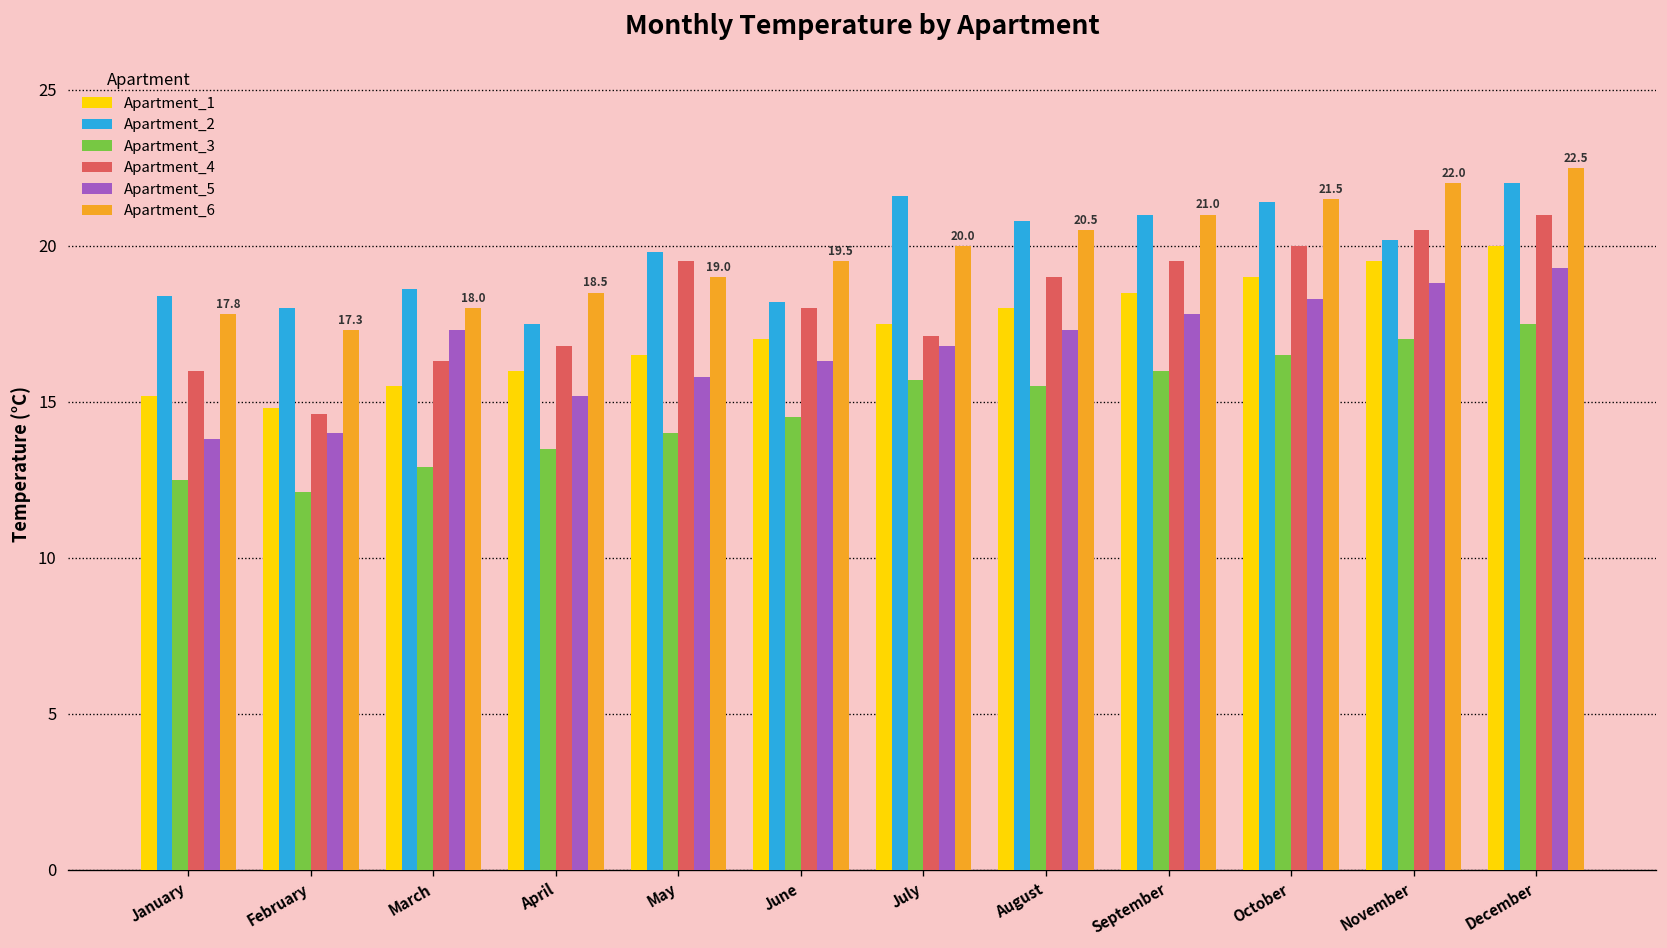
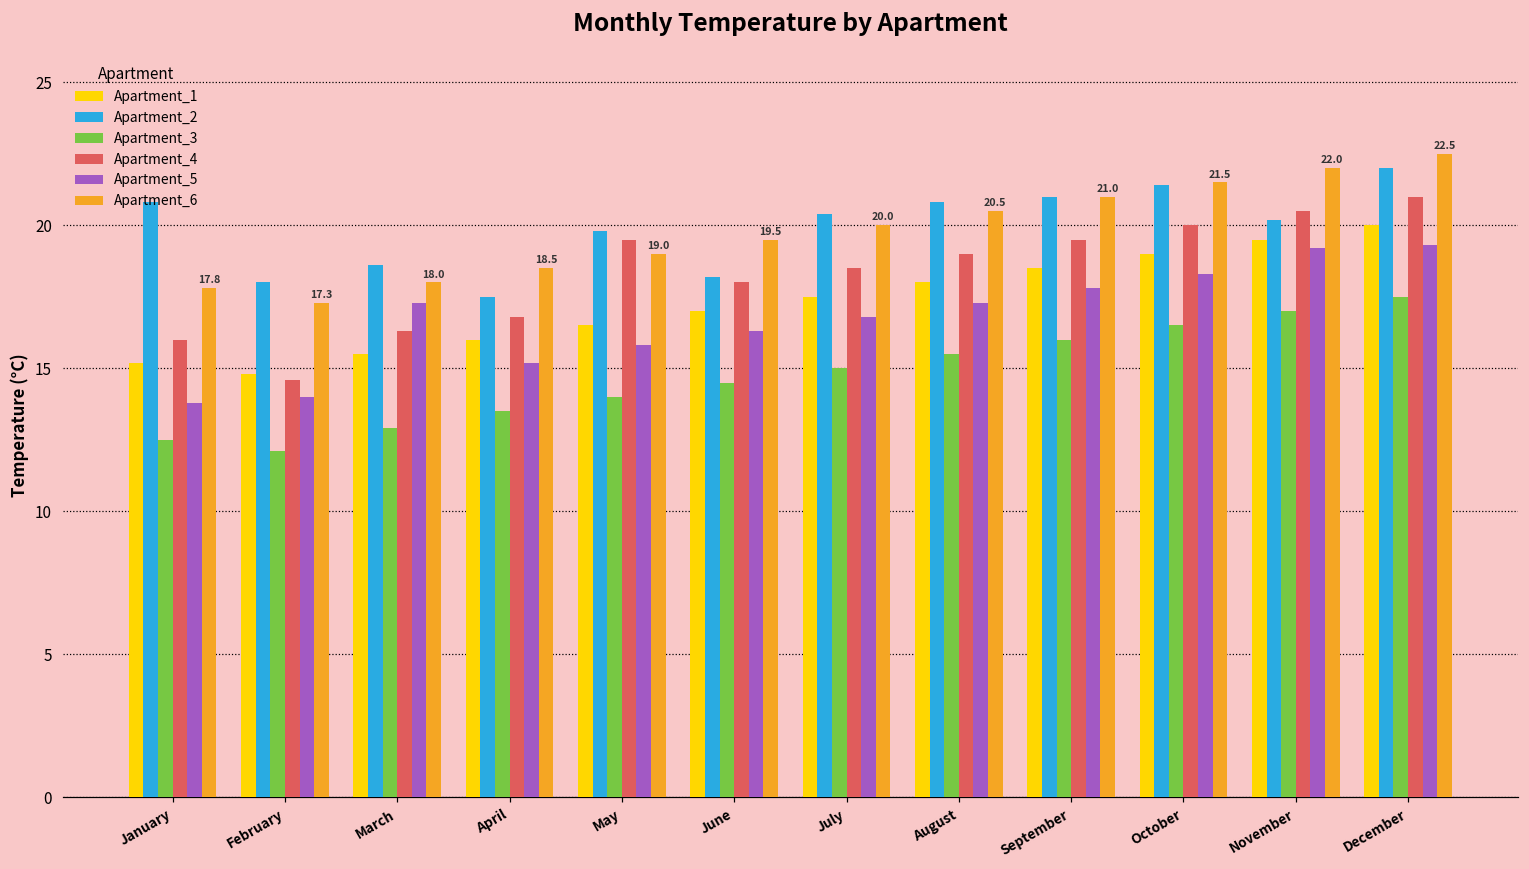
Apartment_2, January: 18.4 -> 20.8
Apartment_2, July: 21.6 -> 20.4
Apartment_3, July: 15.7 -> 15.0
Apartment_4, July: 17.1 -> 18.5
Apartment_5, November: 18.8 -> 19.2
